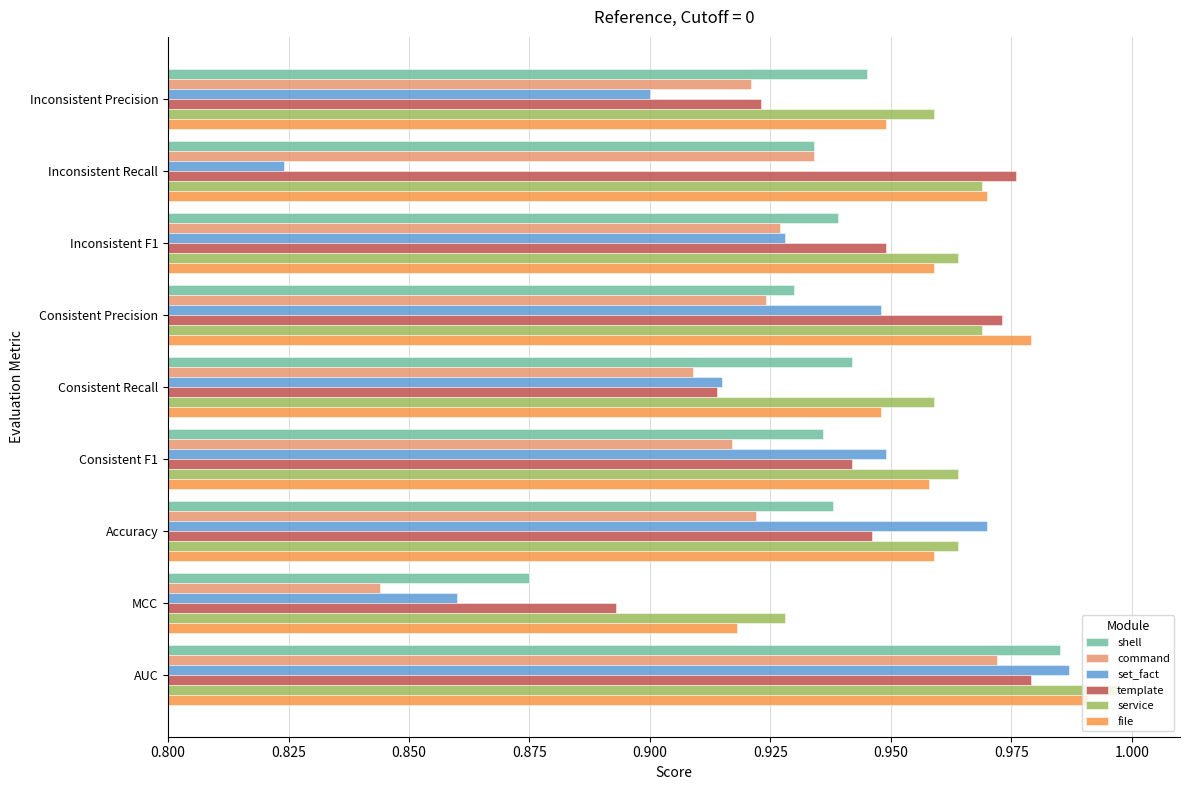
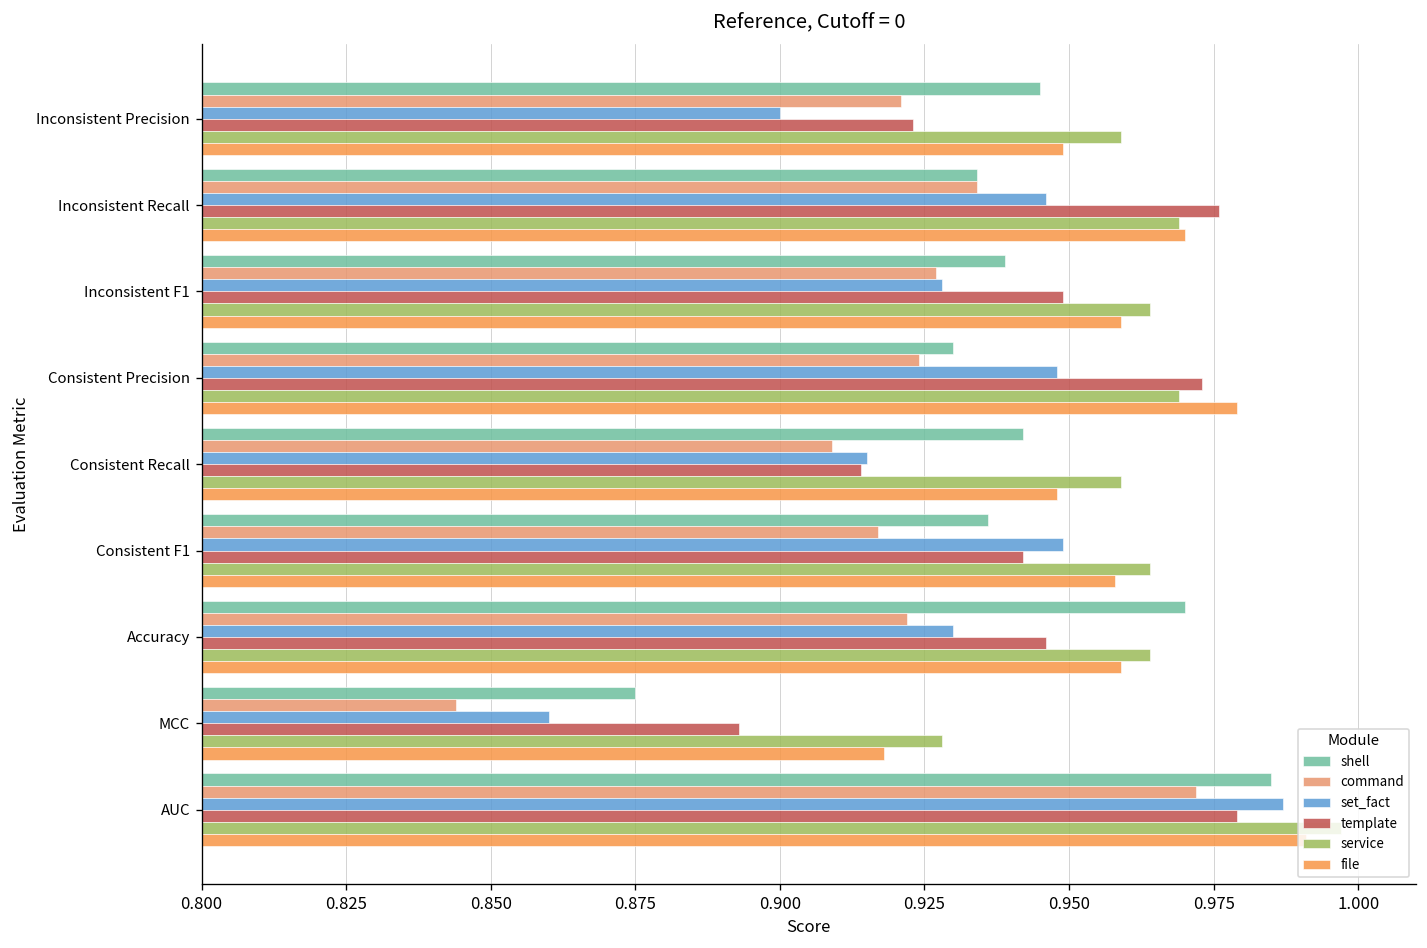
set_fact, Inconsistent Recall: 0.824 -> 0.946
shell, Accuracy: 0.938 -> 0.970
set_fact, Accuracy: 0.97 -> 0.93
